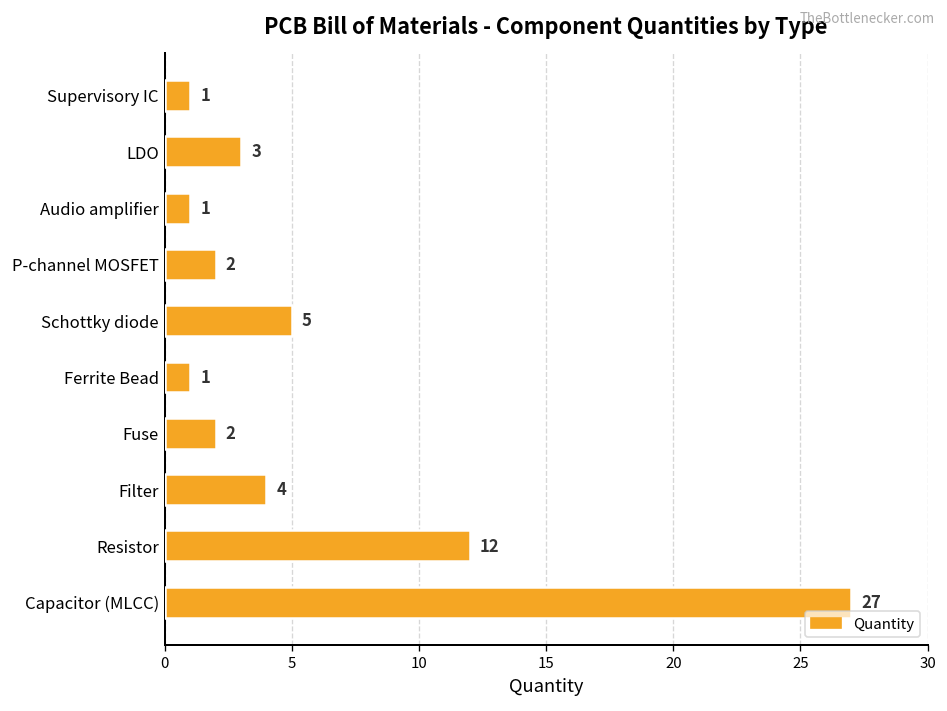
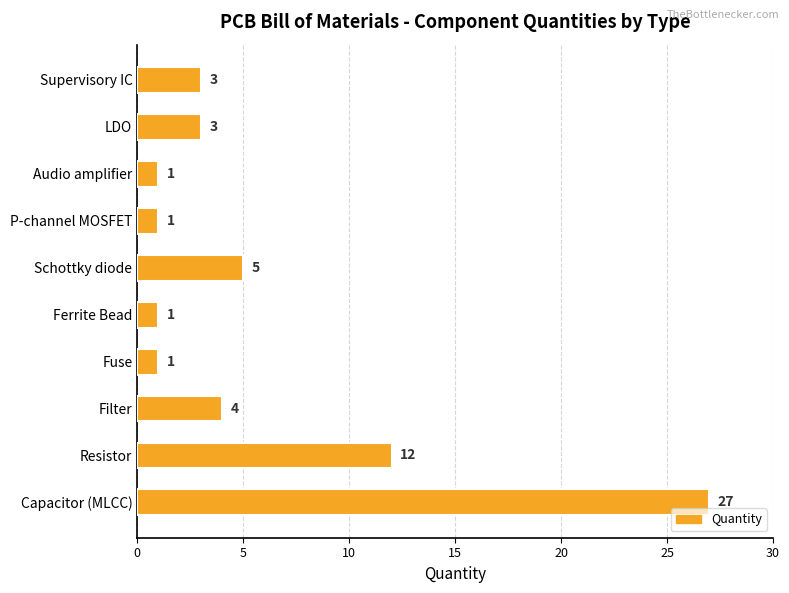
Supervisory IC: 1 -> 3
P-channel MOSFET: 2 -> 1
Fuse: 2 -> 1
